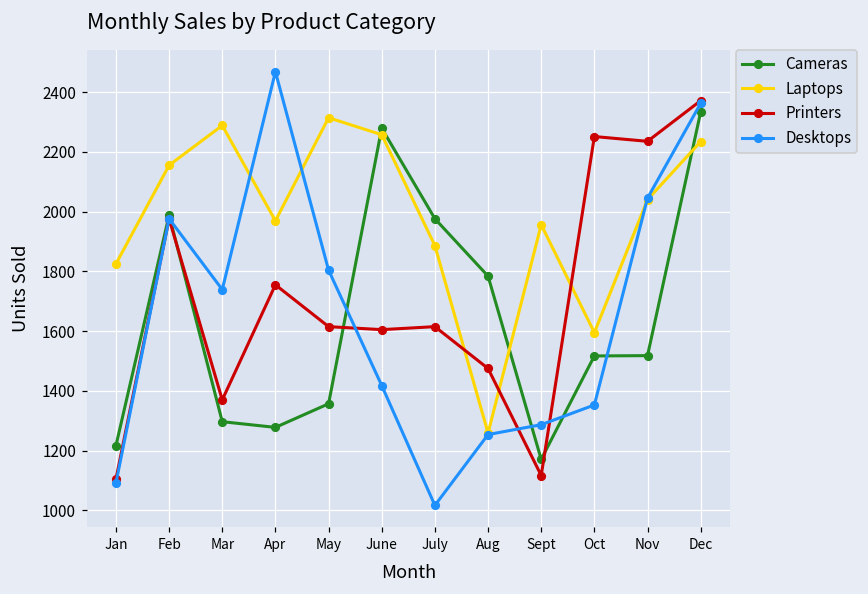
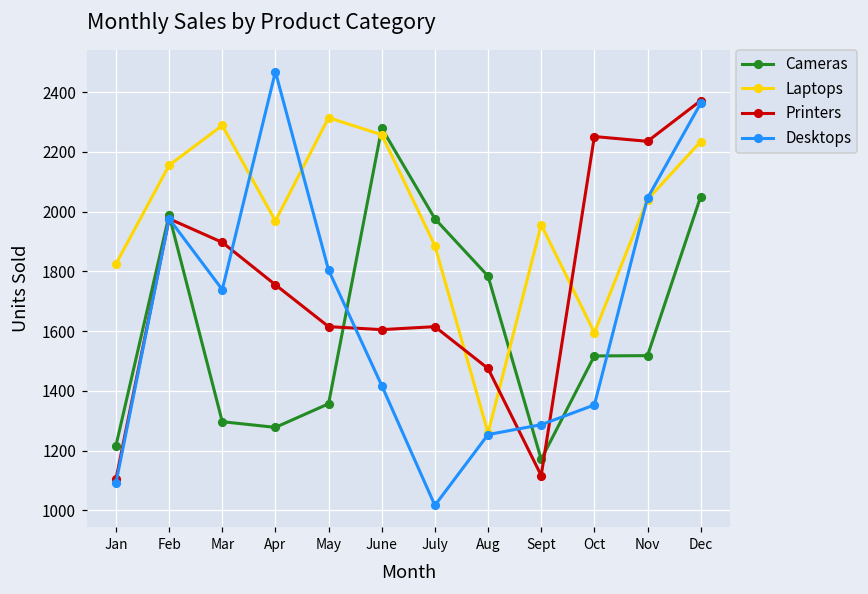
Printers, Mar: 1370 -> 1900
Cameras, Dec: 2330 -> 2050
